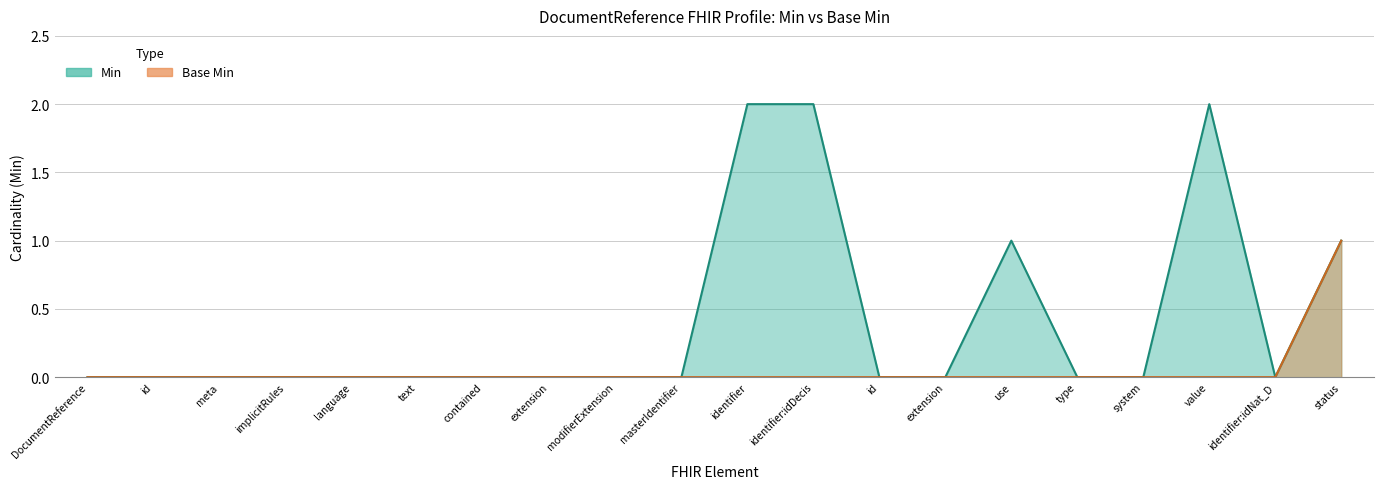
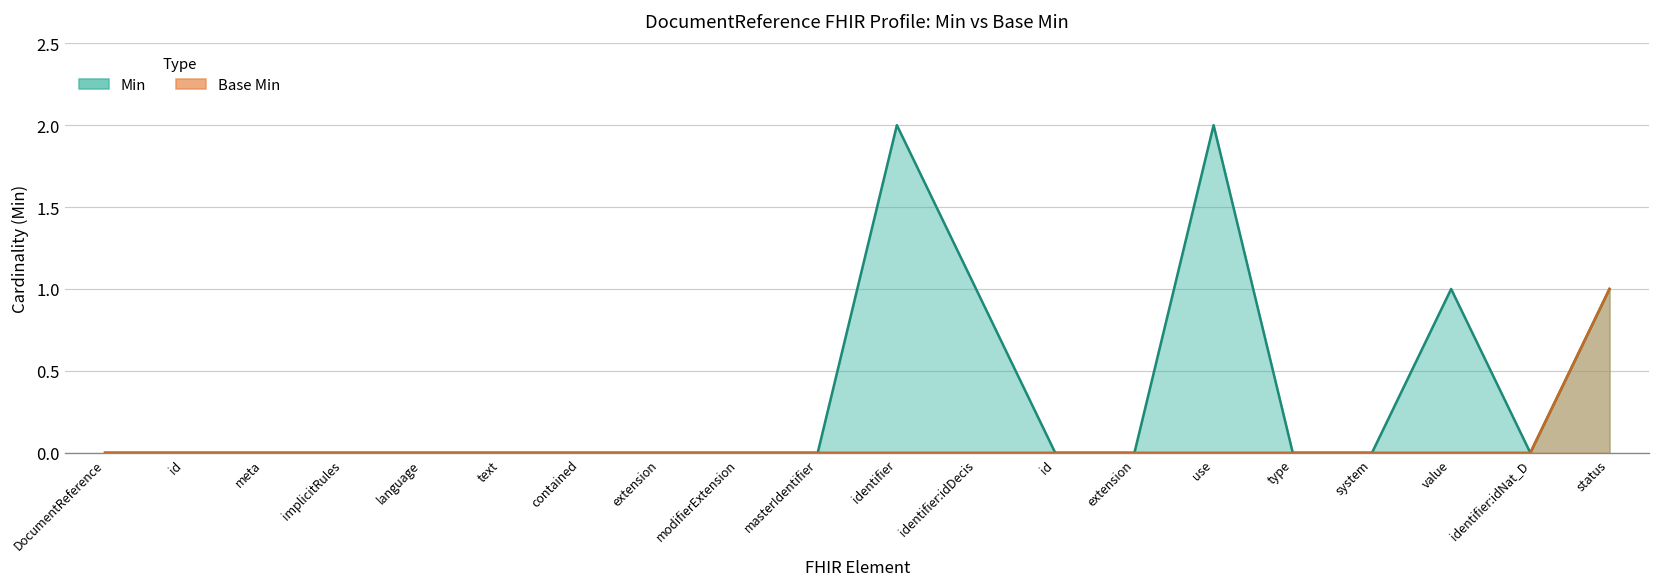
Min, identifier:idDecis: 2 -> 1
Min, use: 1 -> 2
Min, value: 2 -> 1
